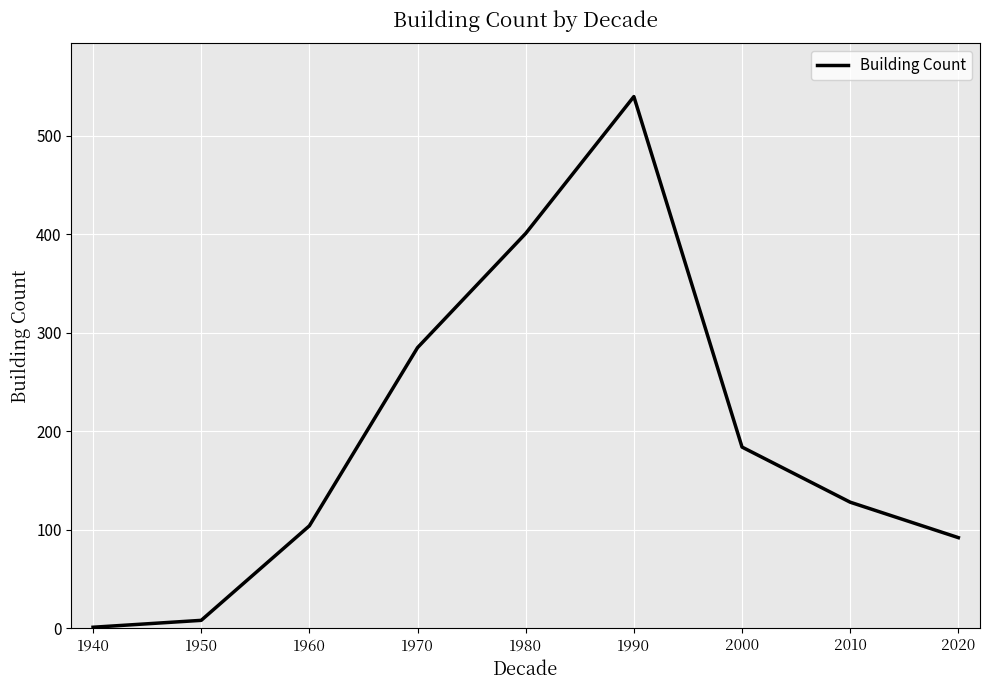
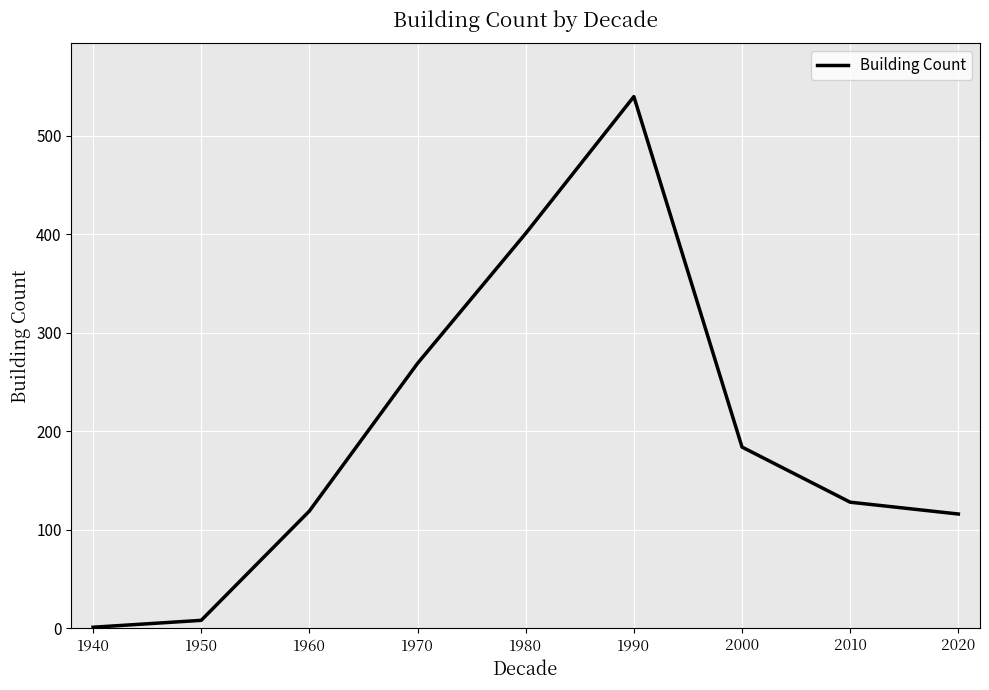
1960: 100 -> 120
1970: 290 -> 270
2020: 90 -> 120
